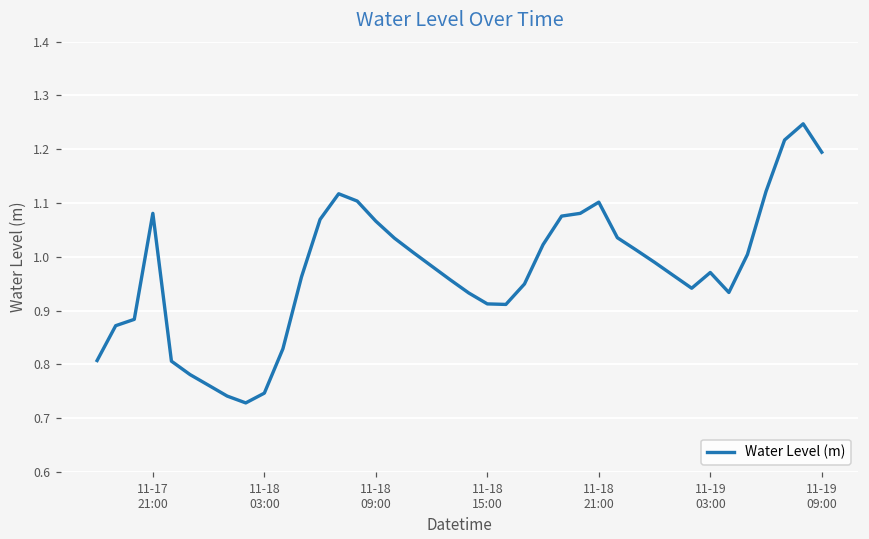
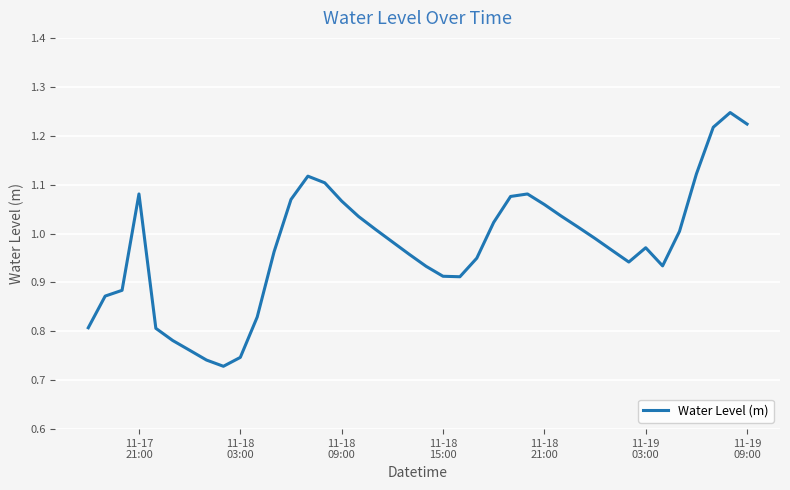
11-18 21:00: 1.10 -> 1.06
11-19 09:00: 1.19 -> 1.22
